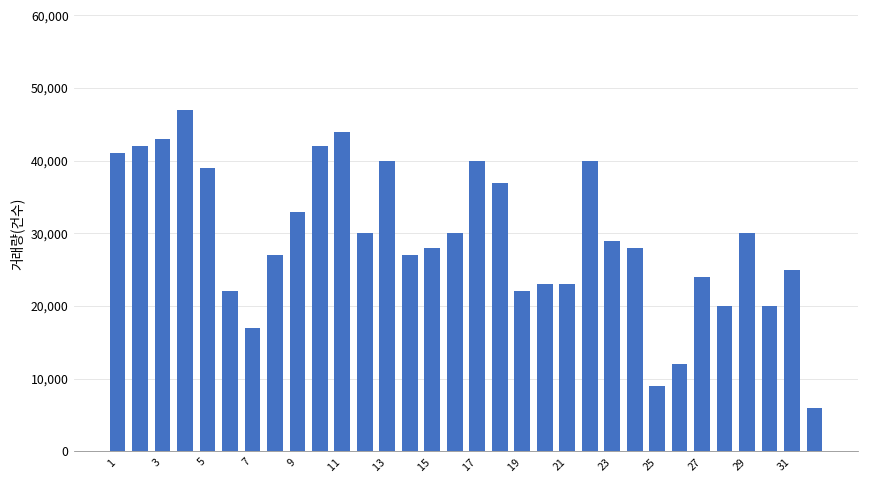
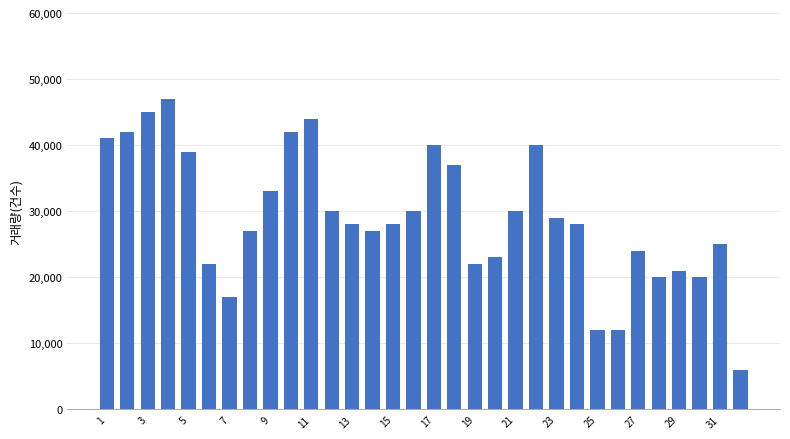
3: 43,000 -> 45,000
13: 40,000 -> 28,000
21: 23,000 -> 30,000
25: 9,000 -> 12,000
29: 30,000 -> 21,000
